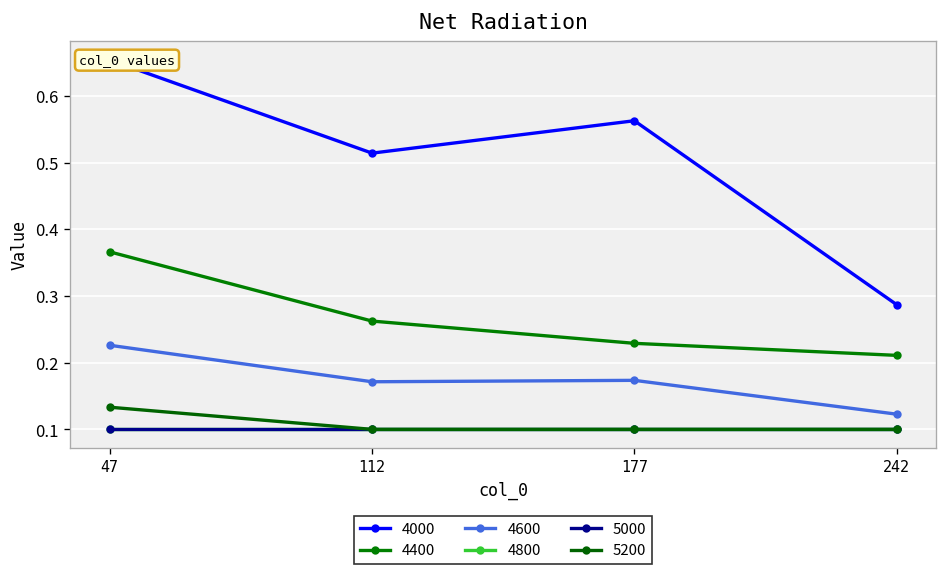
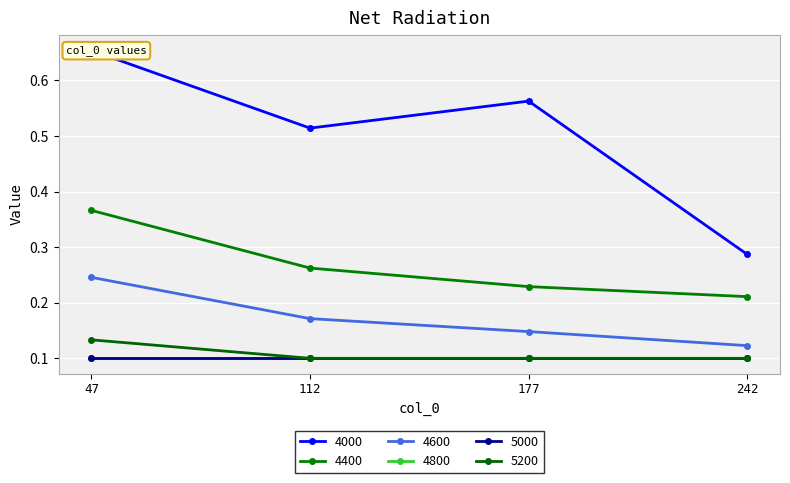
4600, 47: 0.23 -> 0.25
4600, 177: 0.17 -> 0.15
